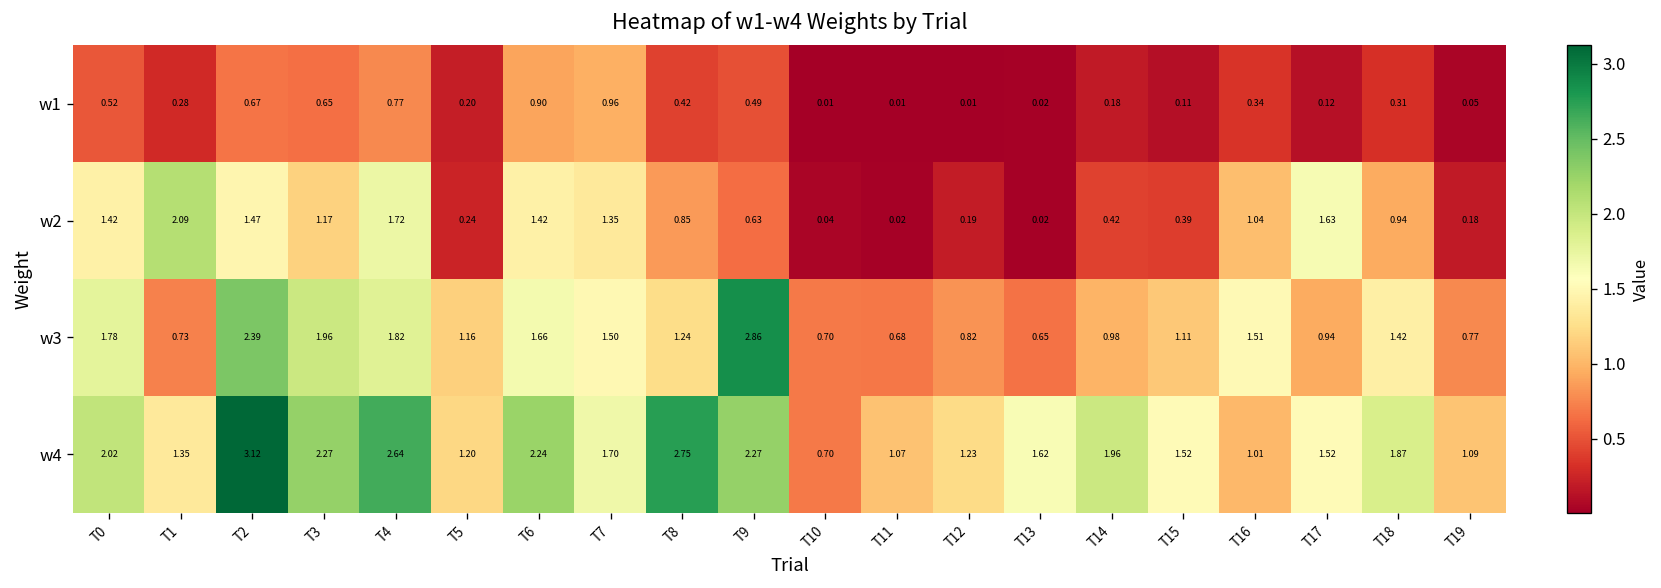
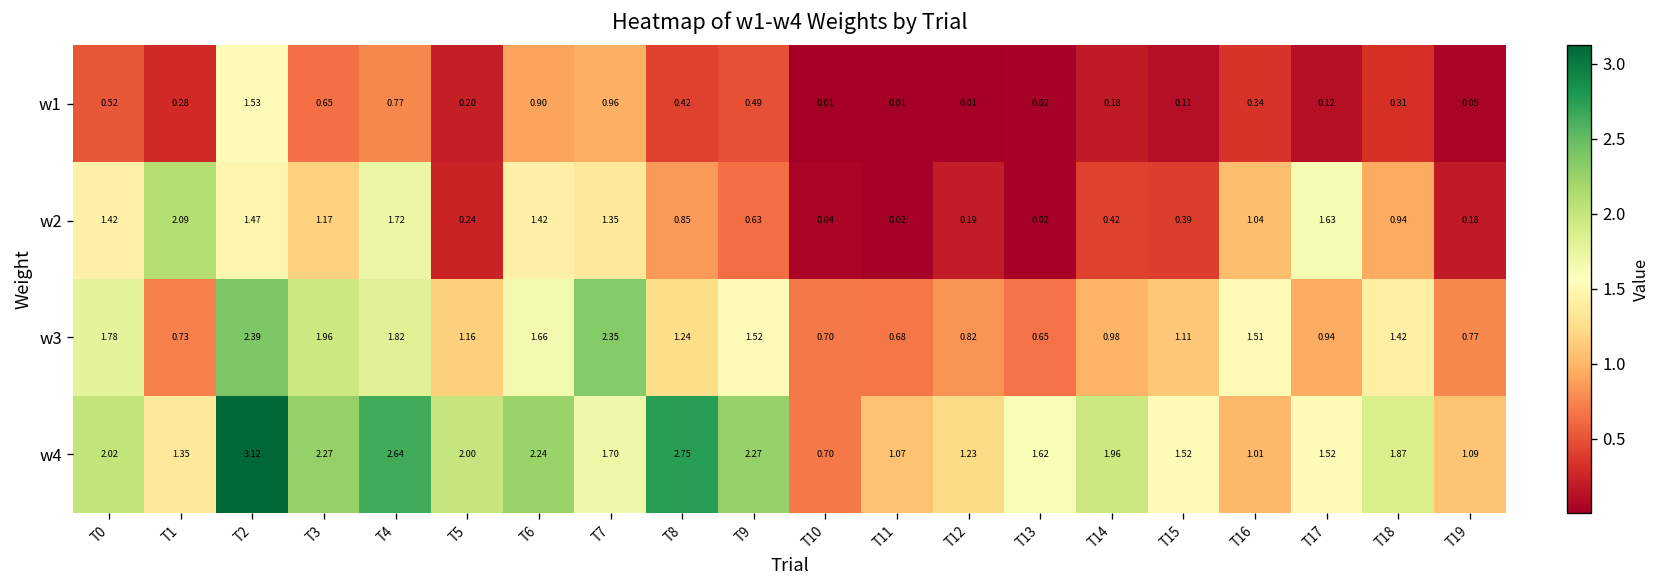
w1, T2: 0.67 -> 1.53
w3, T7: 1.50 -> 2.35
w3, T9: 2.86 -> 1.52
w4, T5: 1.20 -> 2.00
